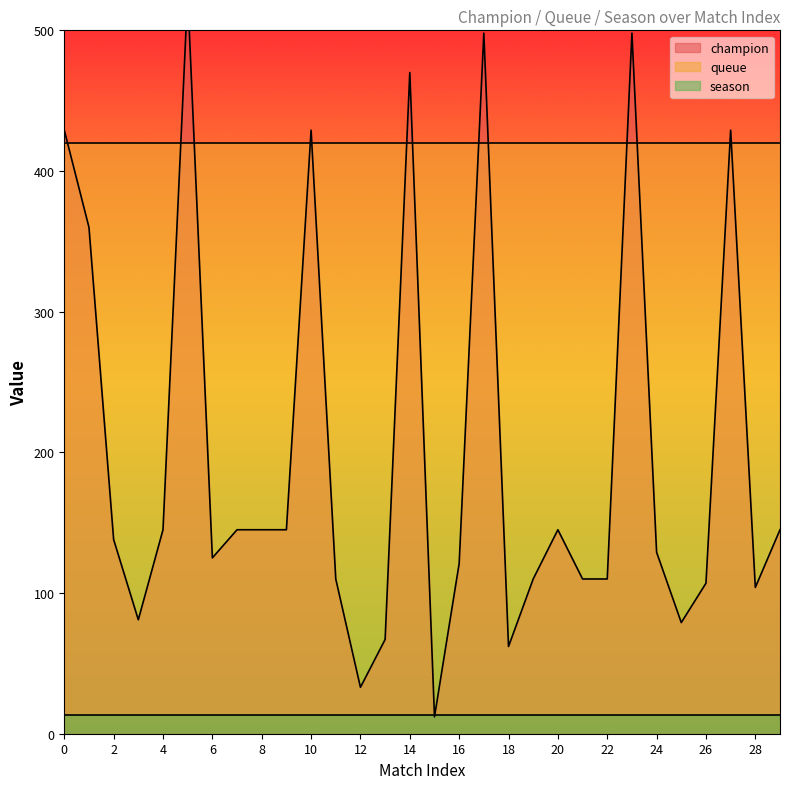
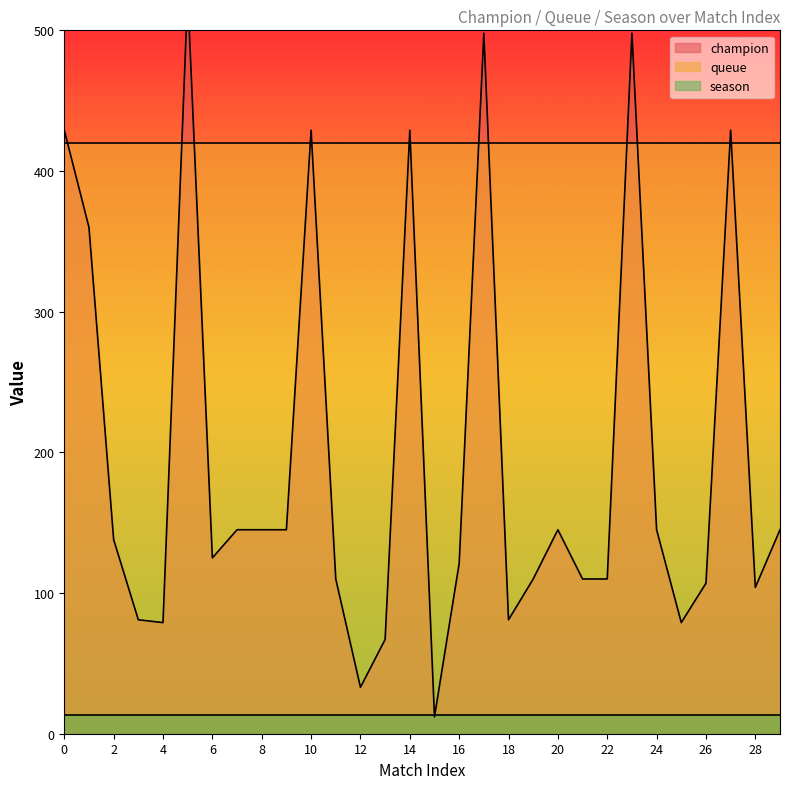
champion, 4: 145 -> 79
champion, 14: 470 -> 429
champion, 18: 62 -> 81
champion, 24: 129 -> 145
